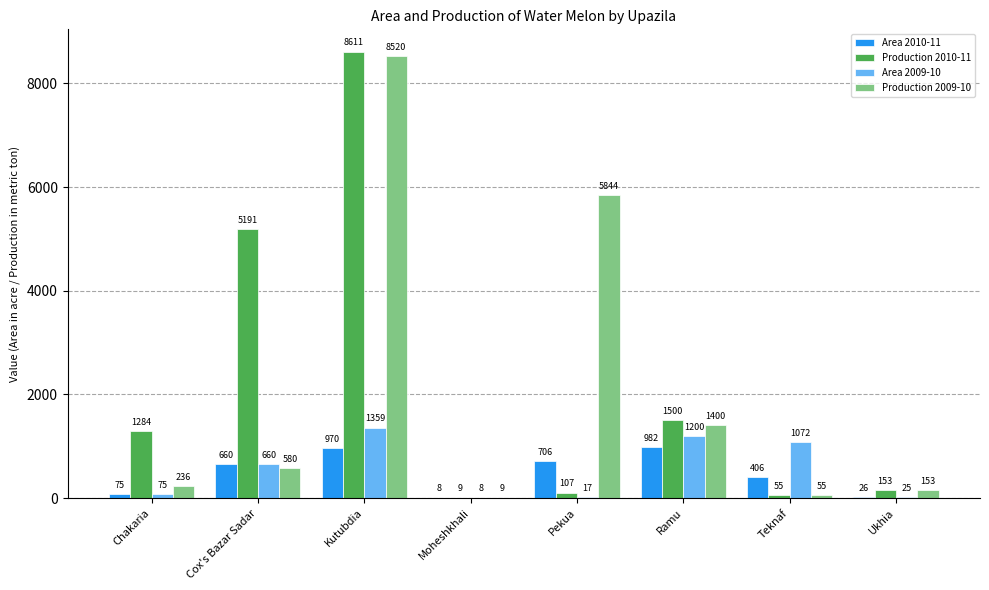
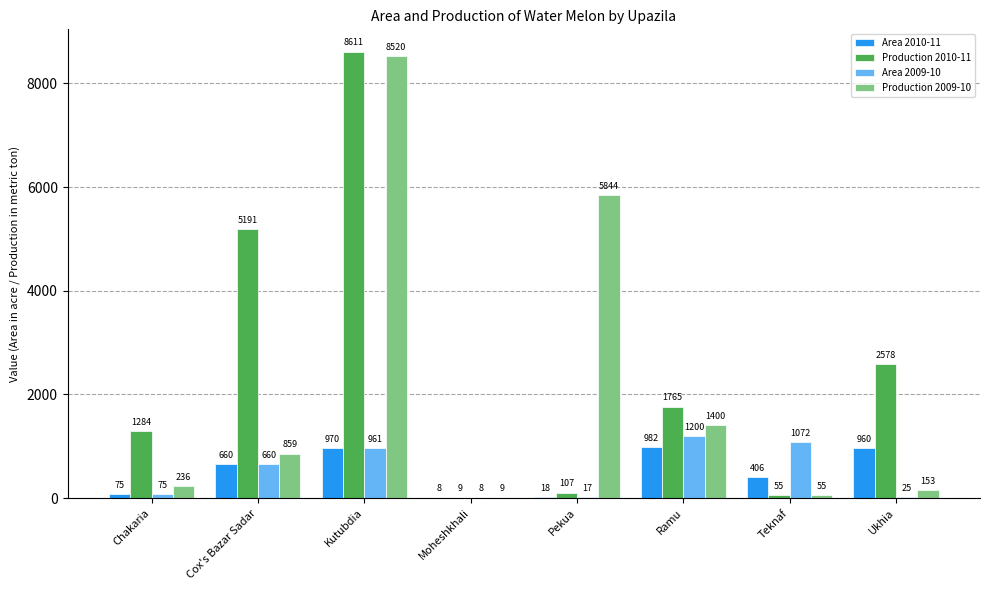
Production 2009-10, Cox's Bazar Sadar: 580 -> 859
Area 2009-10, Kutubdia: 1359 -> 961
Area 2010-11, Pekua: 706 -> 18
Production 2010-11, Ramu: 1500 -> 1765
Area 2010-11, Ukhia: 26 -> 960
Production 2010-11, Ukhia: 153 -> 2578
